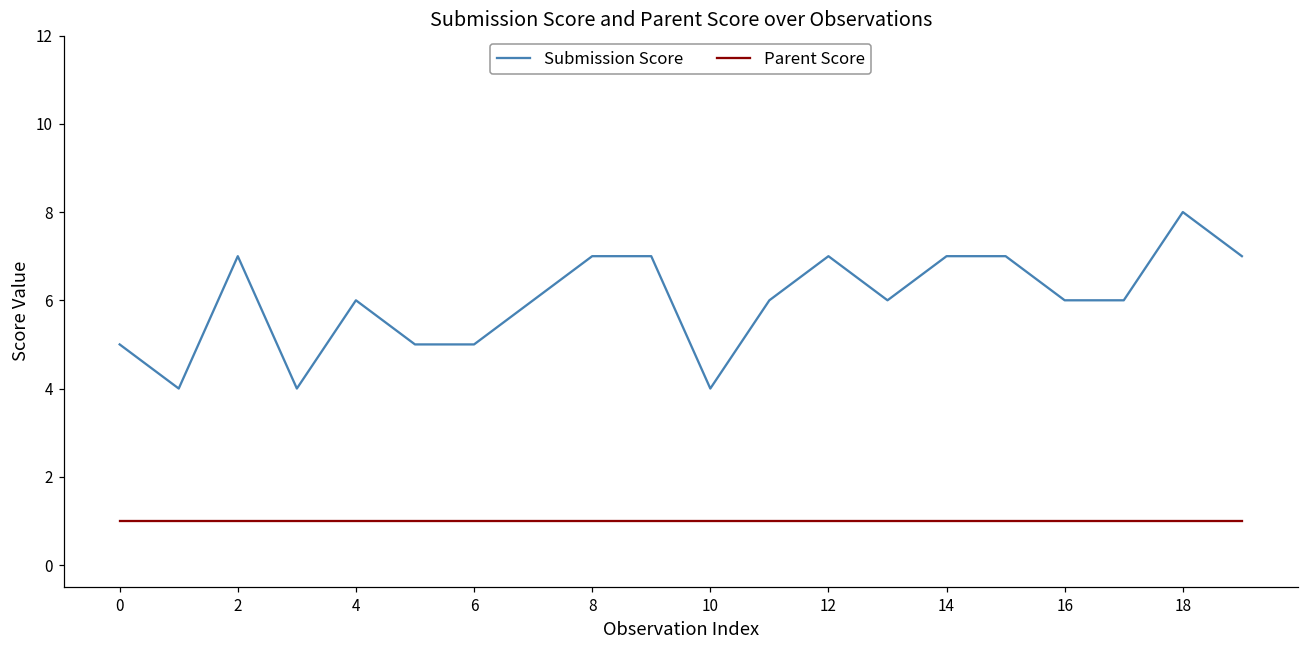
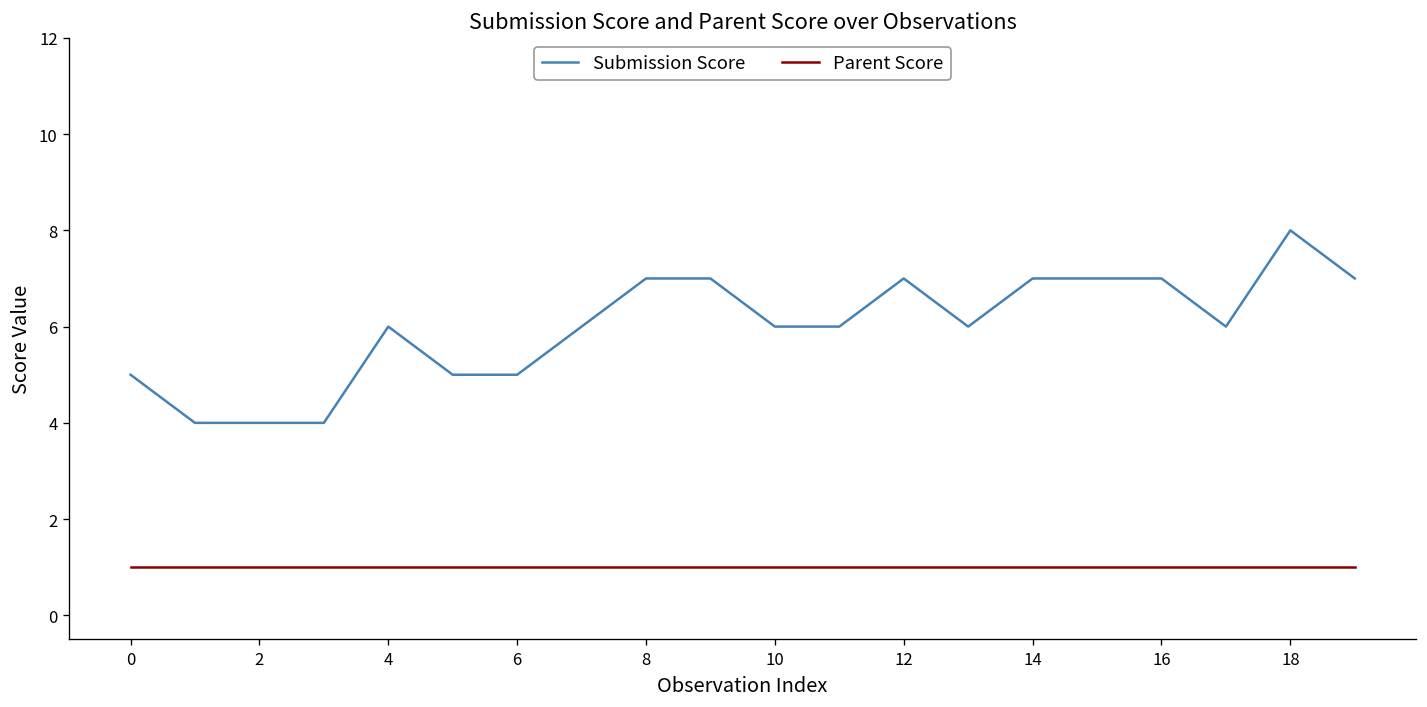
Submission Score, 2: 7 -> 4
Submission Score, 10: 4 -> 6
Submission Score, 16: 6 -> 7
